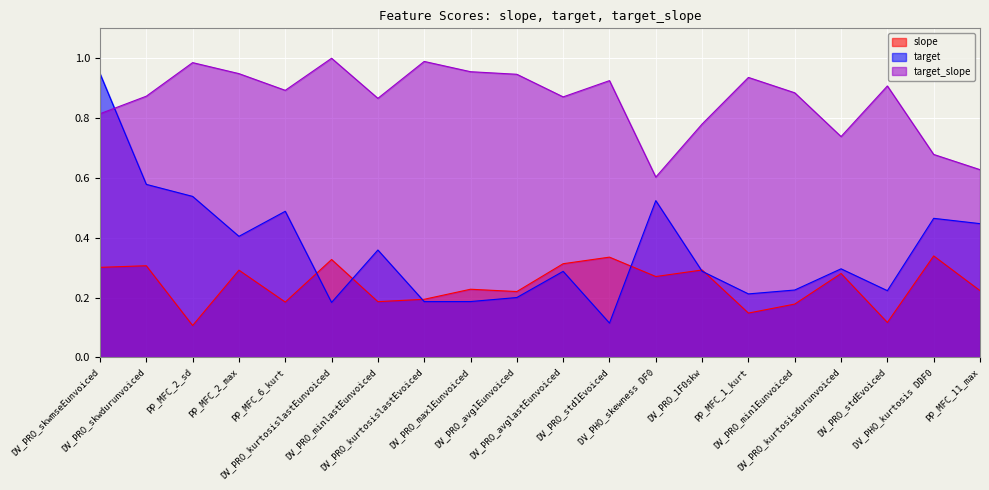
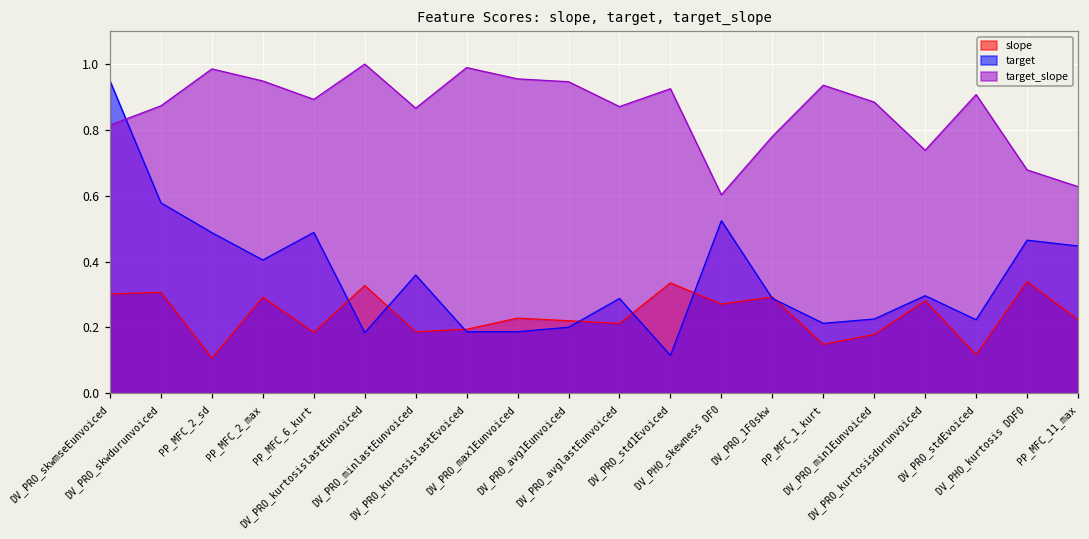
target, PP_MFC_2_sd: 0.54 -> 0.49
slope, DV_PRO_avglastEunvoiced: 0.31 -> 0.21
